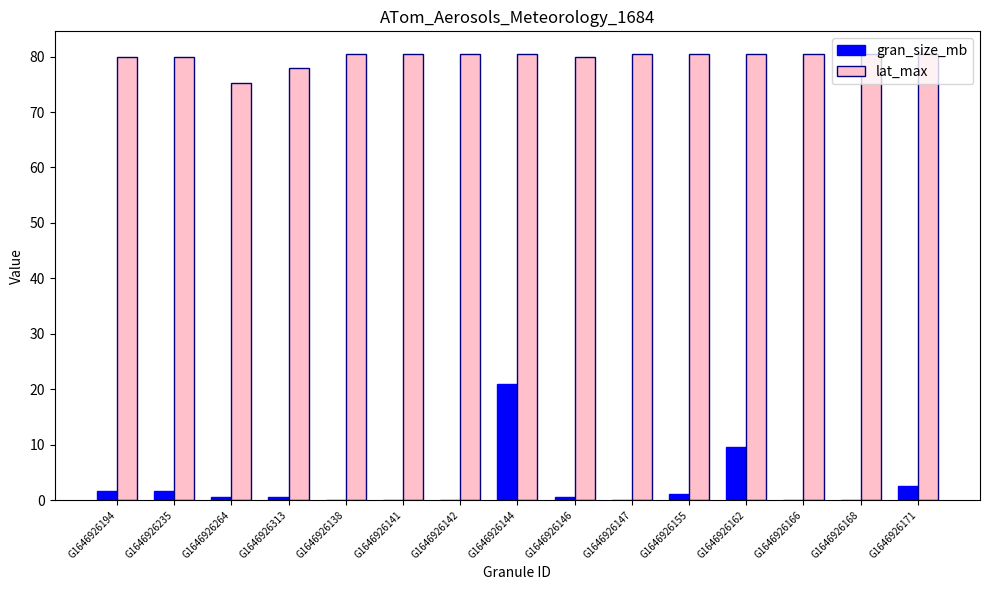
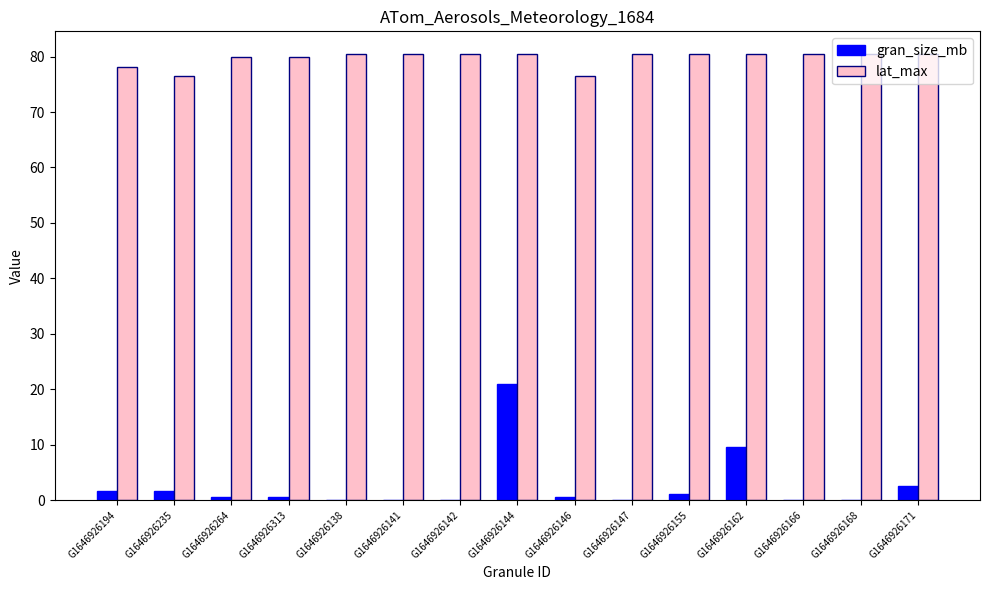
lat_max, G1646926194: 80 -> 78
lat_max, G1646926235: 80 -> 76
lat_max, G1646926264: 75 -> 80
lat_max, G1646926313: 78 -> 80
lat_max, G1646926146: 80 -> 76
